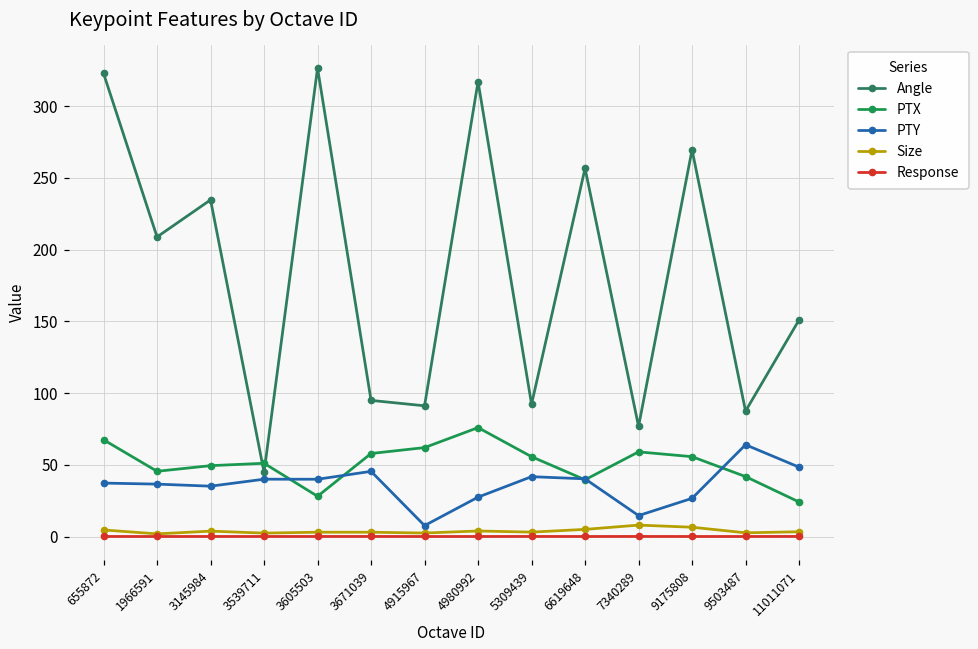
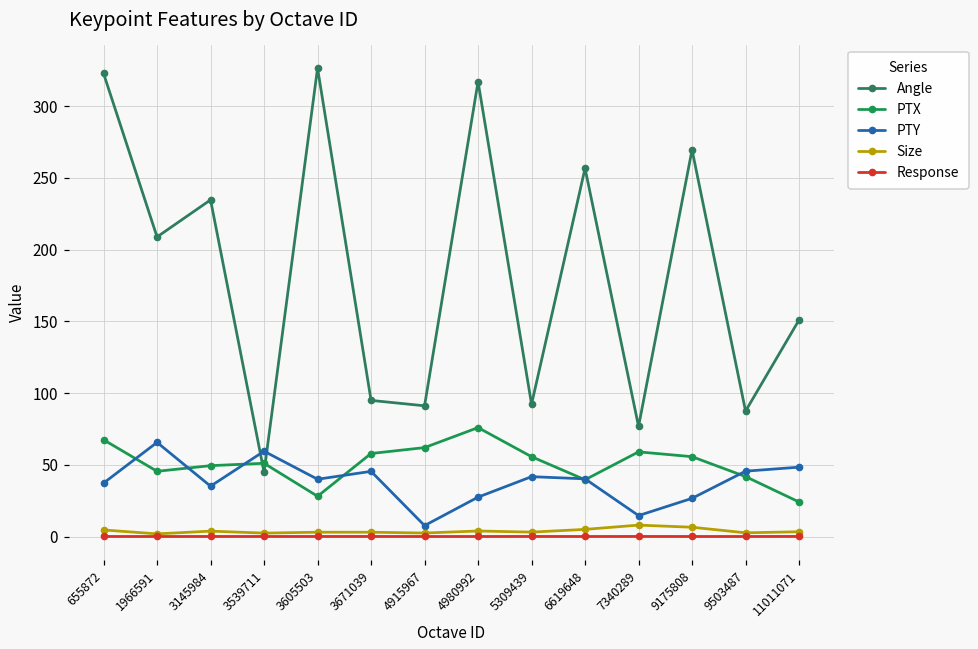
PTY, 1966591: 37 -> 66
PTY, 3539711: 40 -> 59
PTY, 9503487: 64 -> 46
